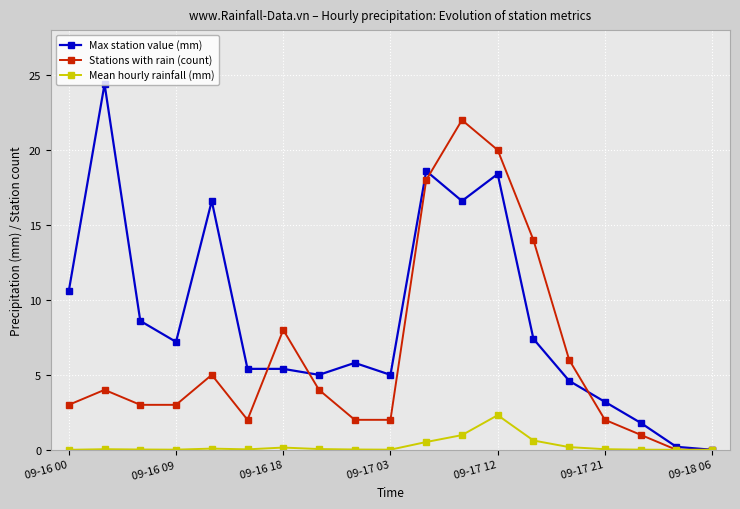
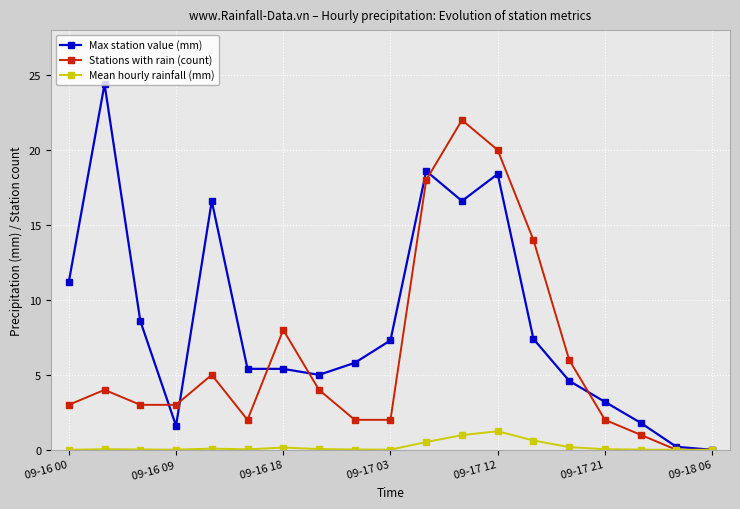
Max station value (mm), 09-16 00: 10.6 -> 11.2
Max station value (mm), 09-16 09: 7.2 -> 1.6
Max station value (mm), 09-17 03: 5.0 -> 7.3
Mean hourly rainfall (mm), 09-17 12: 2.3 -> 1.2
